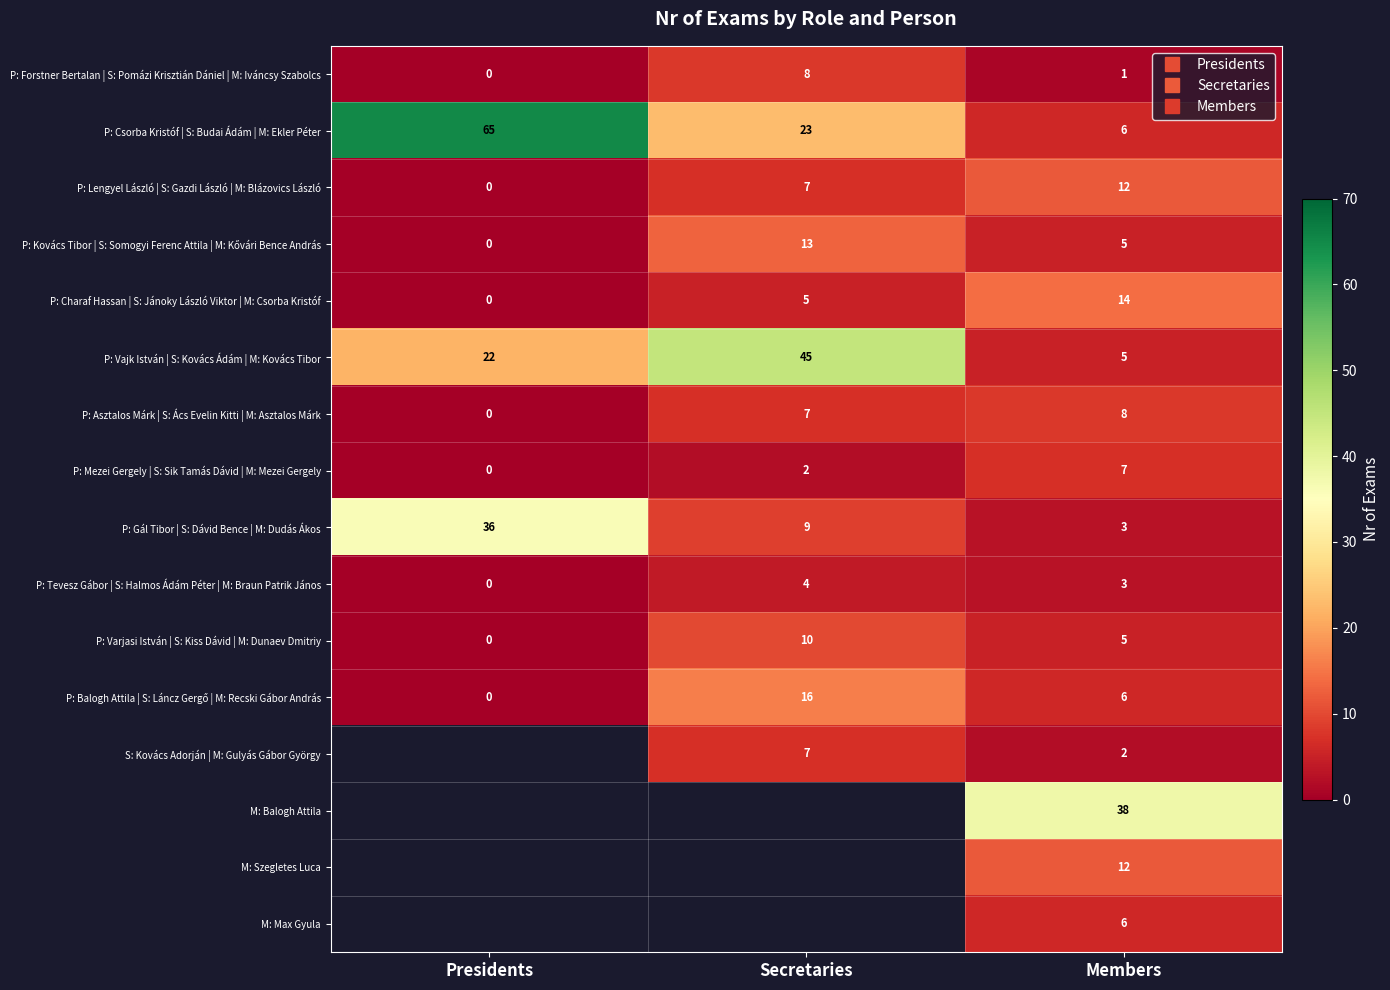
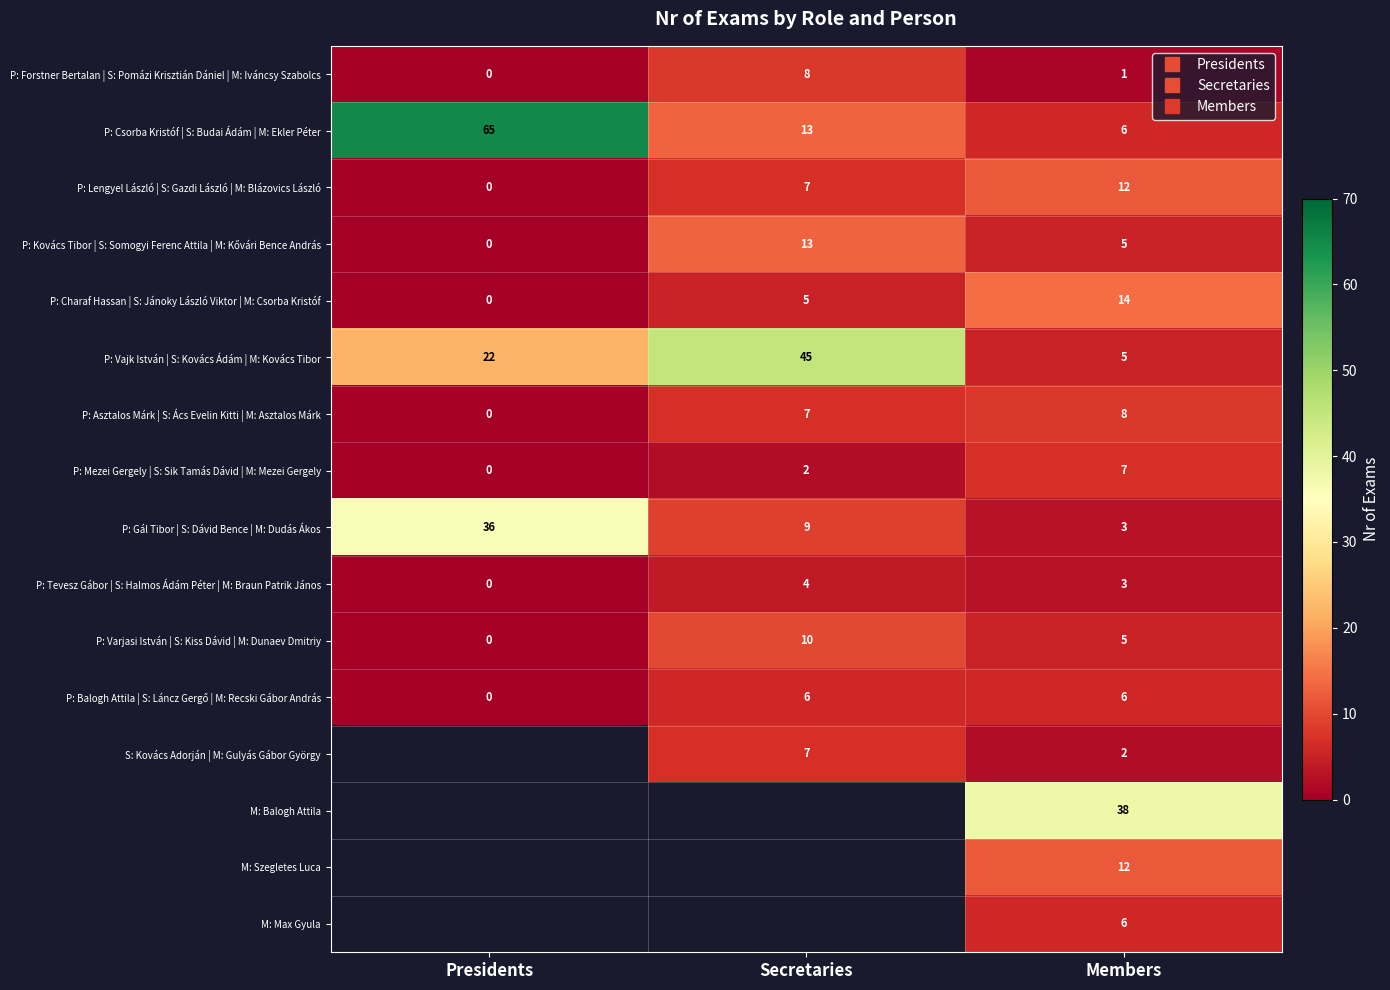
P: Csorba Kristóf | S: Budai Ádám | M: Ekler Péter, Secretaries: 23 -> 13
P: Balogh Attila | S: Láncz Gergő | M: Recski Gábor András, Secretaries: 16 -> 6
